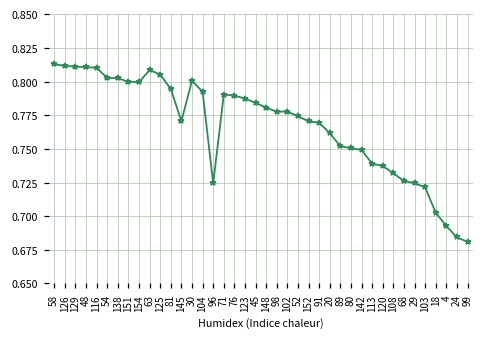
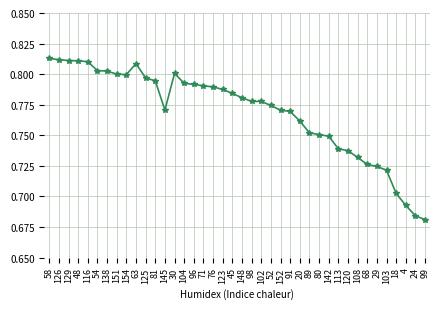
125: 0.805 -> 0.797
96: 0.724 -> 0.792
